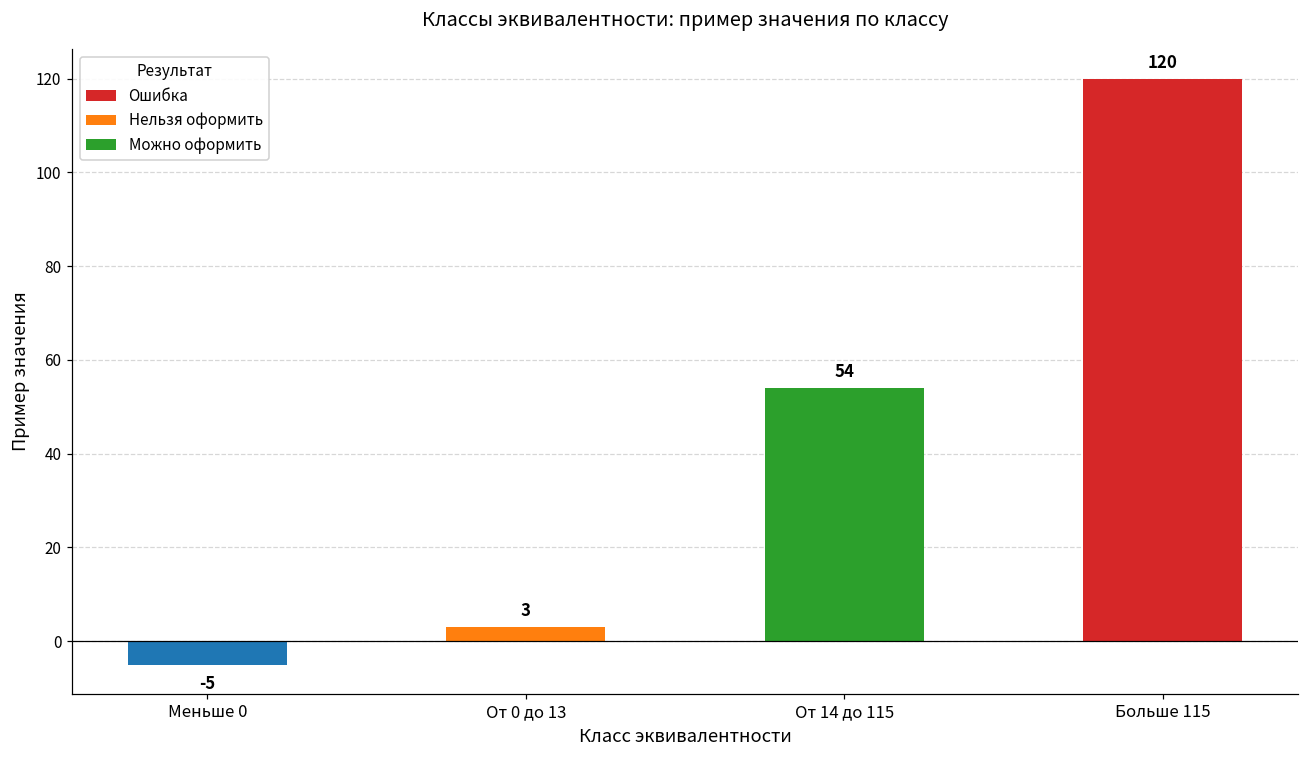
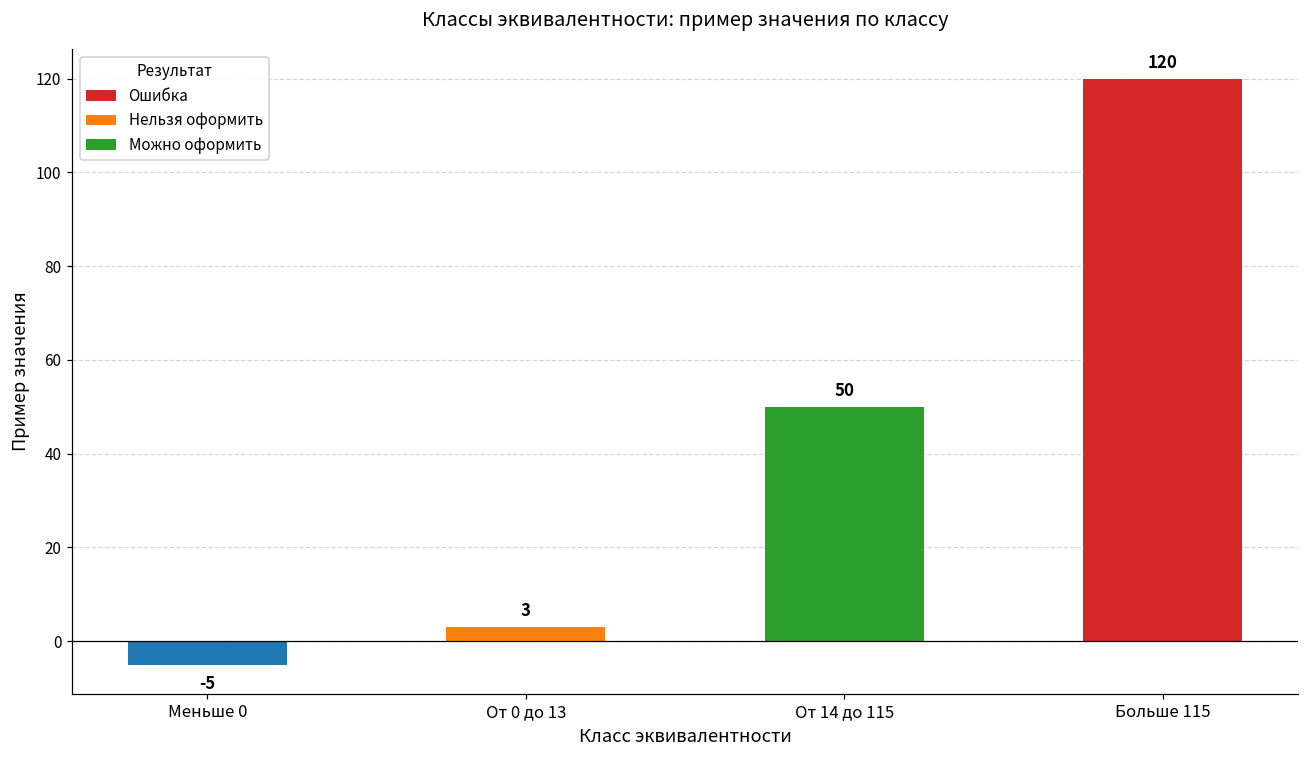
От 14 до 115: 54 -> 50
